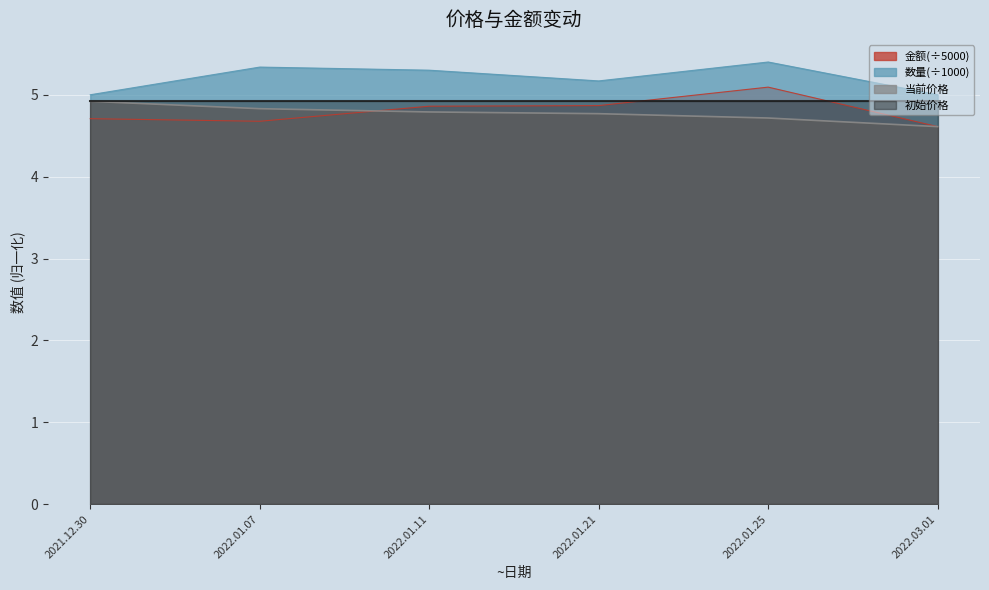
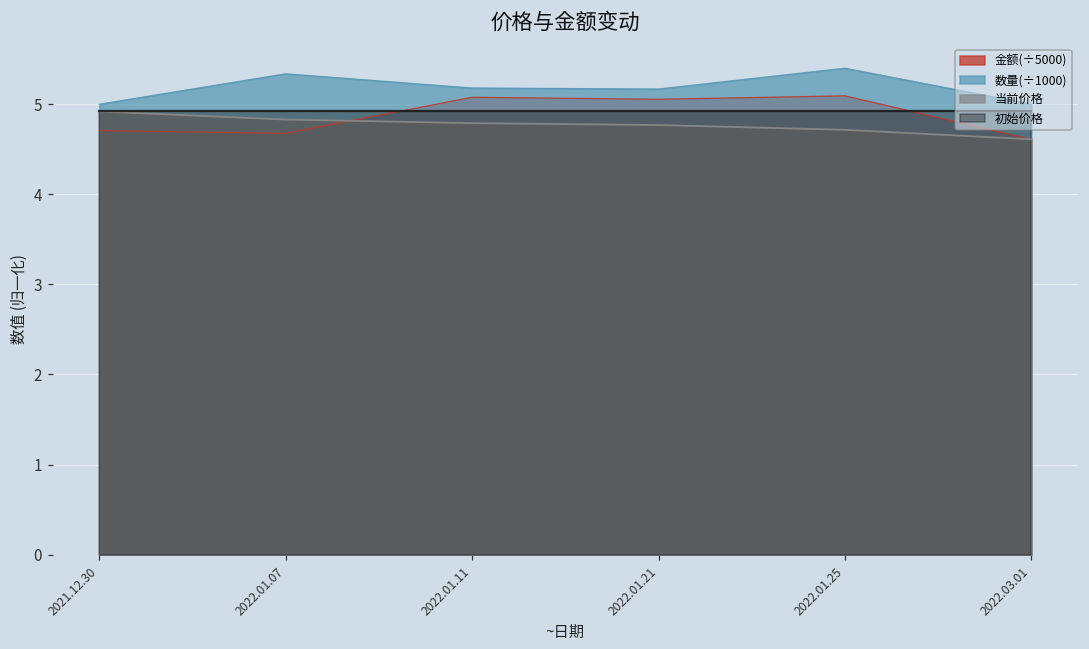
金额(÷5000), 2022.01.11: 4.9 -> 5.1
数量(÷1000), 2022.01.11: 5.3 -> 5.2
金额(÷5000), 2022.01.21: 4.9 -> 5.1
